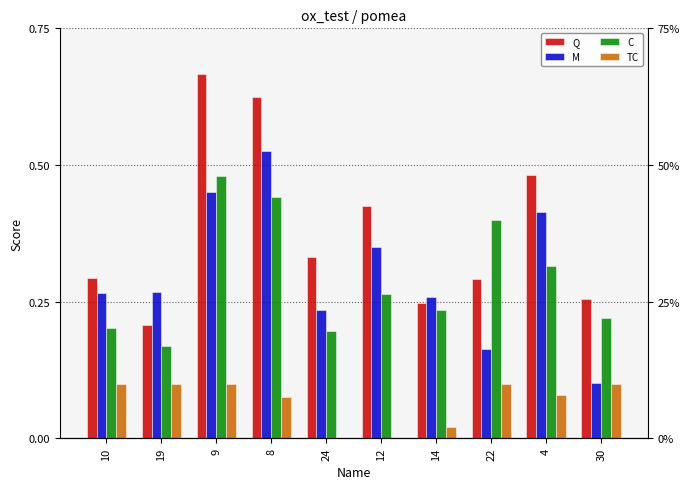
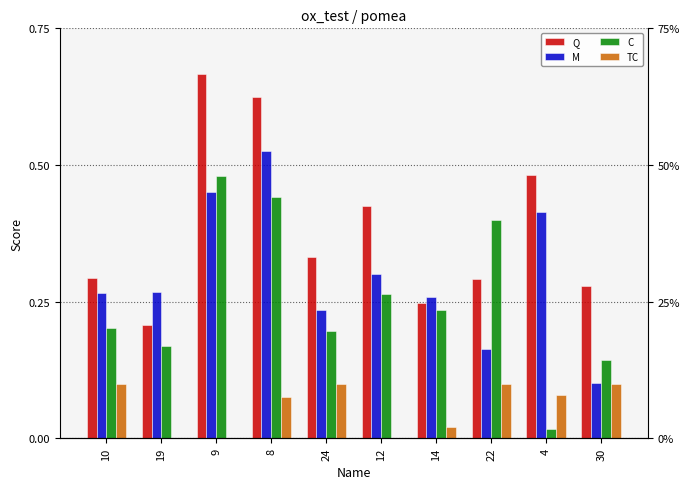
TC, 19: 0.1 -> 0.0
TC, 9: 0.1 -> 0.0
TC, 24: 0.0 -> 0.1
M, 12: 0.35 -> 0.30
C, 4: 0.32 -> 0.02
Q, 30: 0.26 -> 0.28
C, 30: 0.22 -> 0.14
